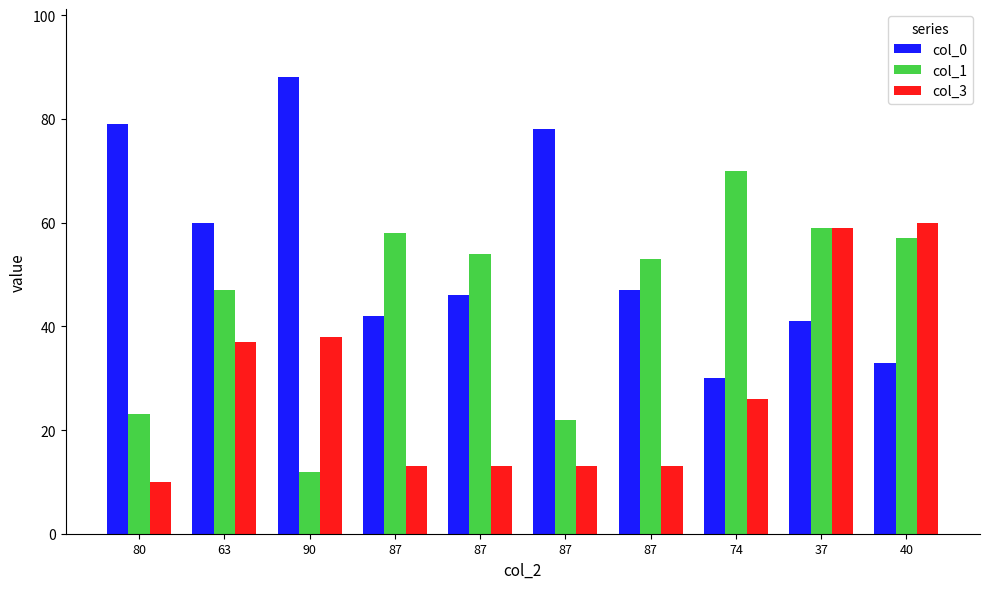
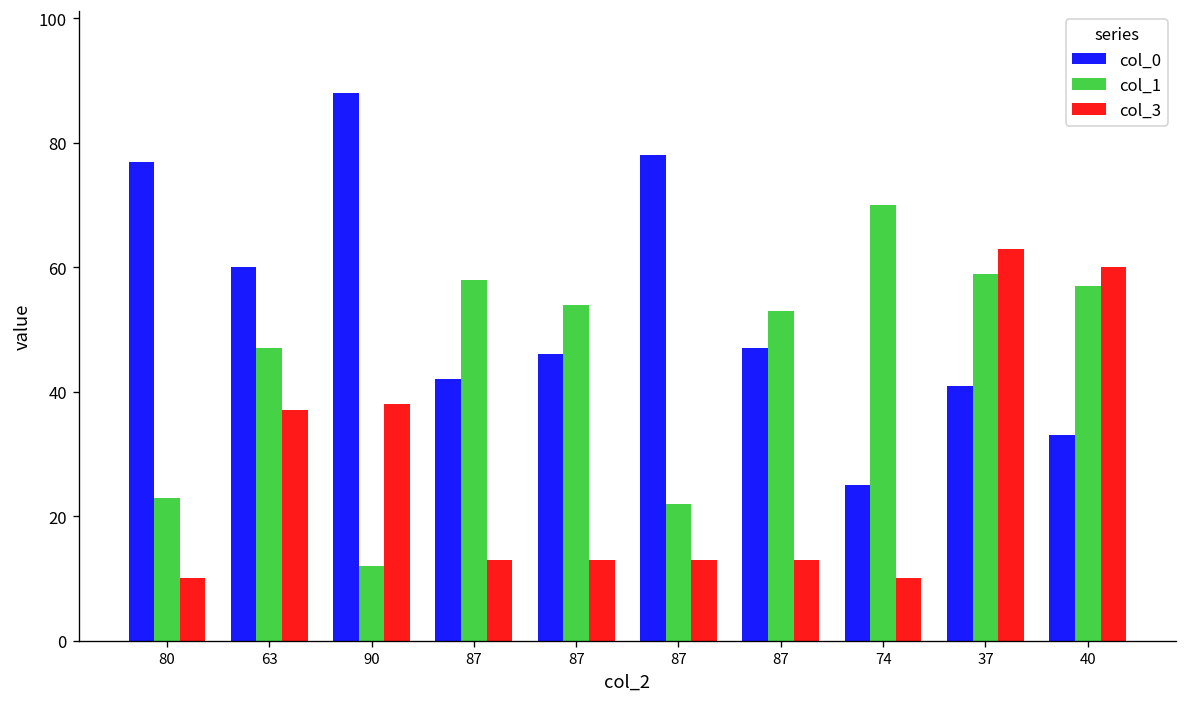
col_0, 80: 79 -> 77
col_0, 74: 30 -> 25
col_3, 74: 26 -> 10
col_3, 37: 59 -> 63
